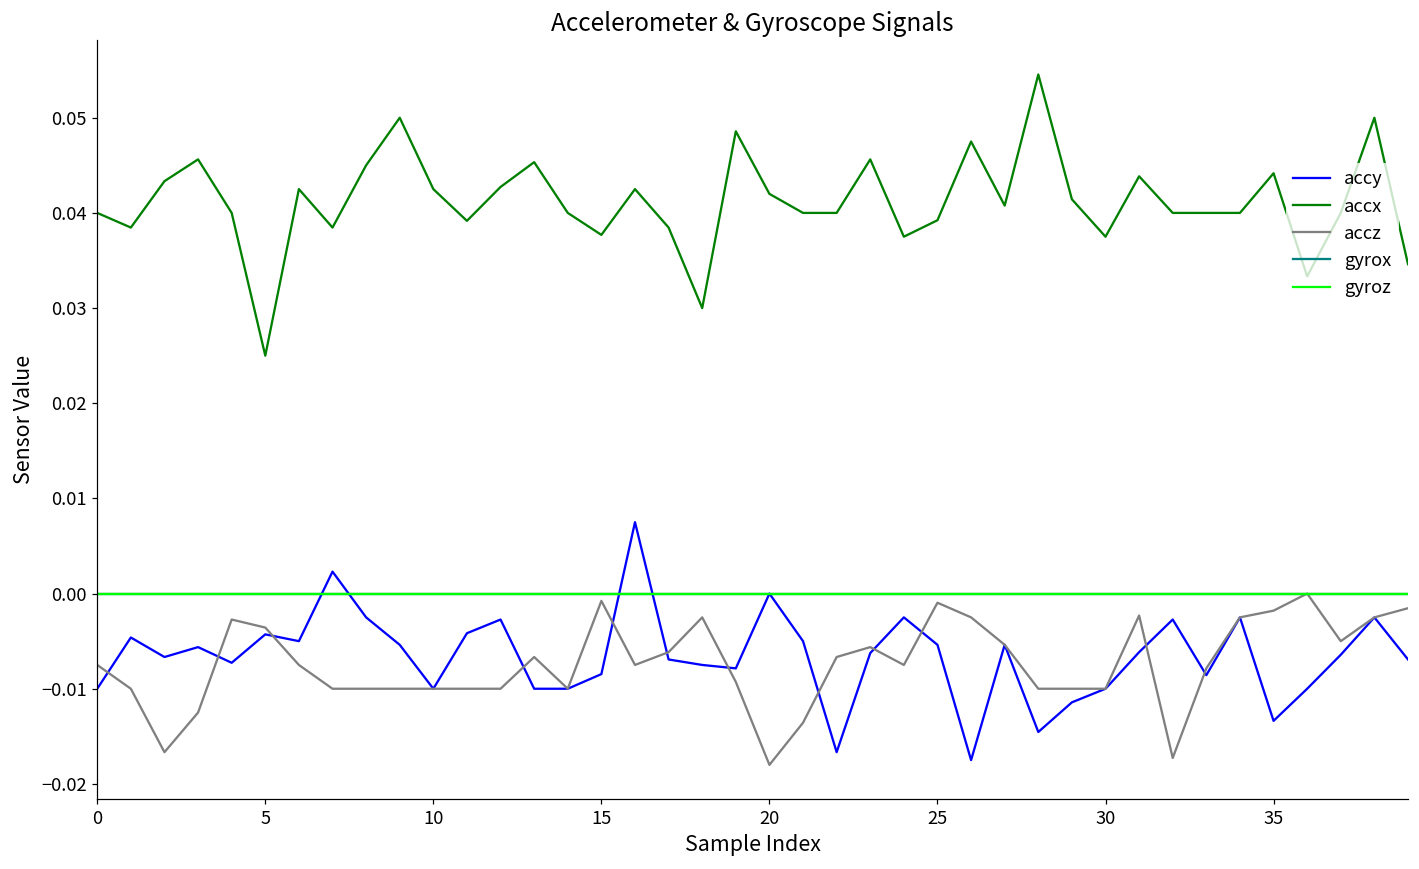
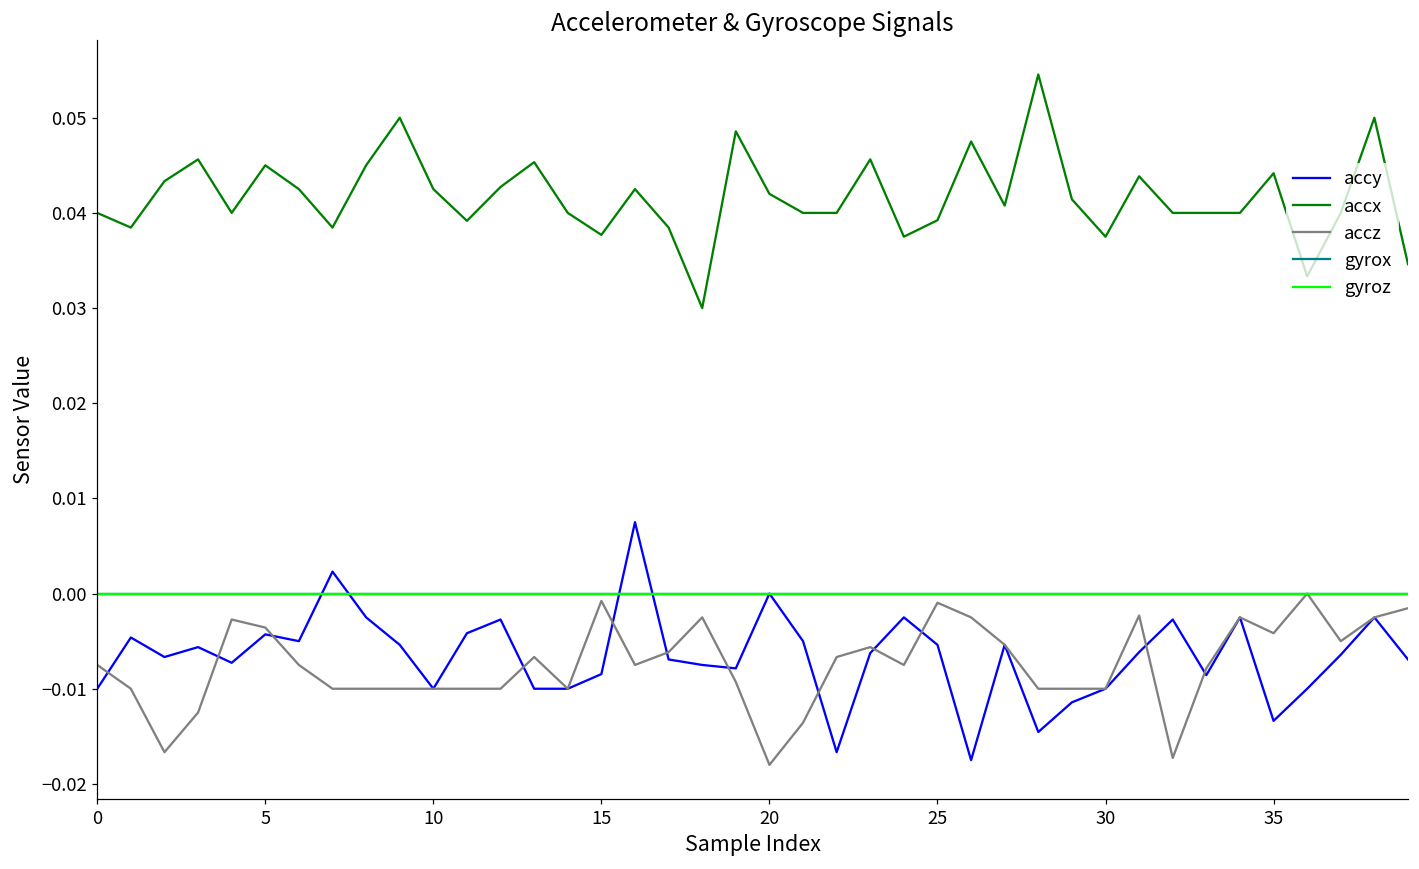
accx, 5: 0.025 -> 0.045
accz, 35: -0.002 -> -0.004
